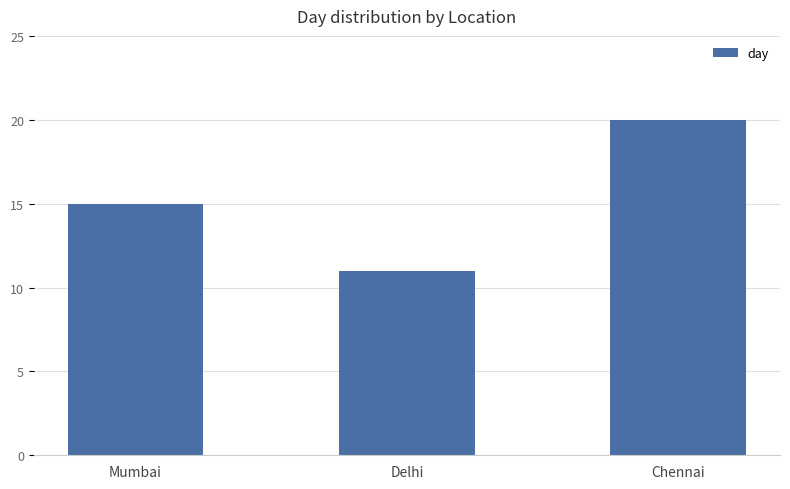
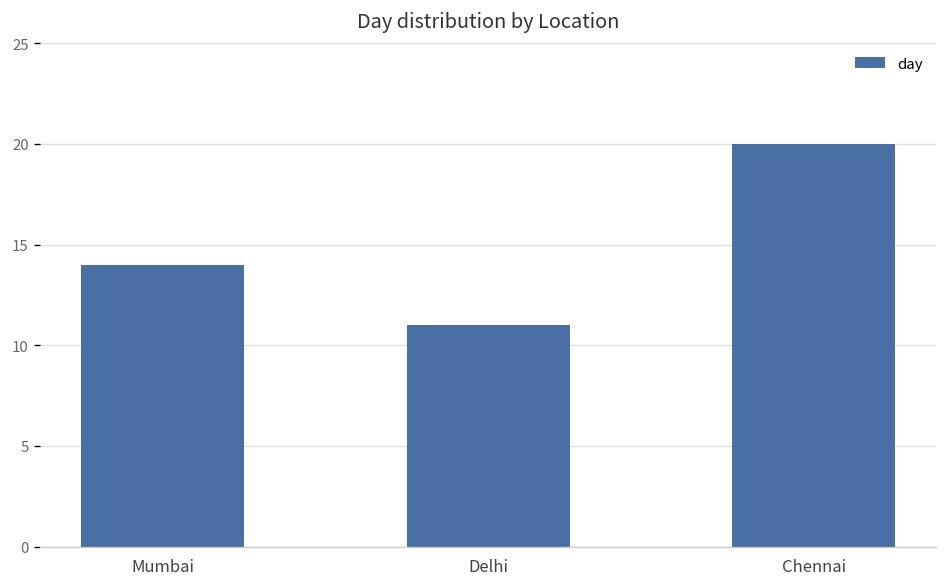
Mumbai: 15 -> 14
